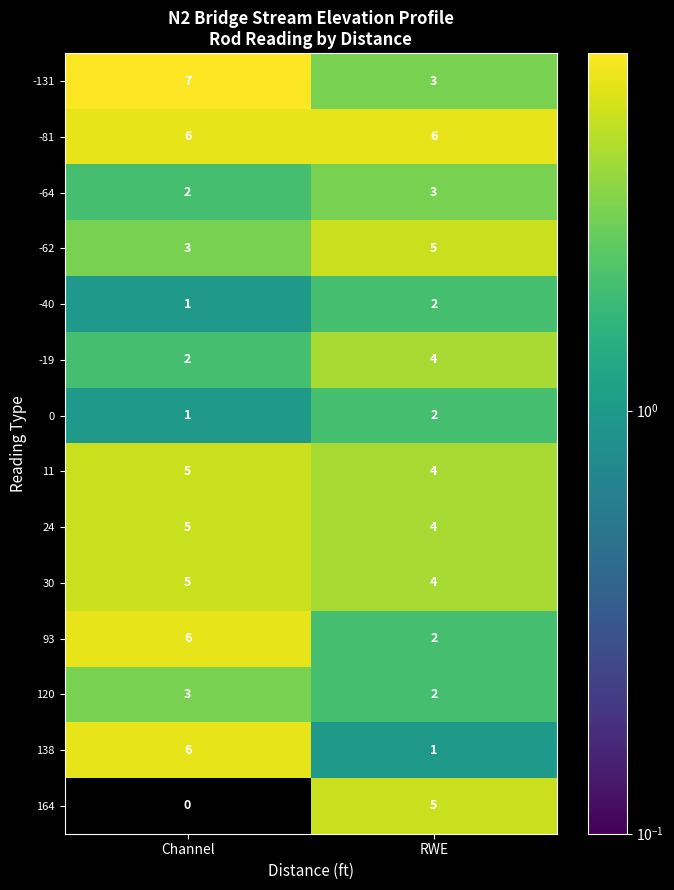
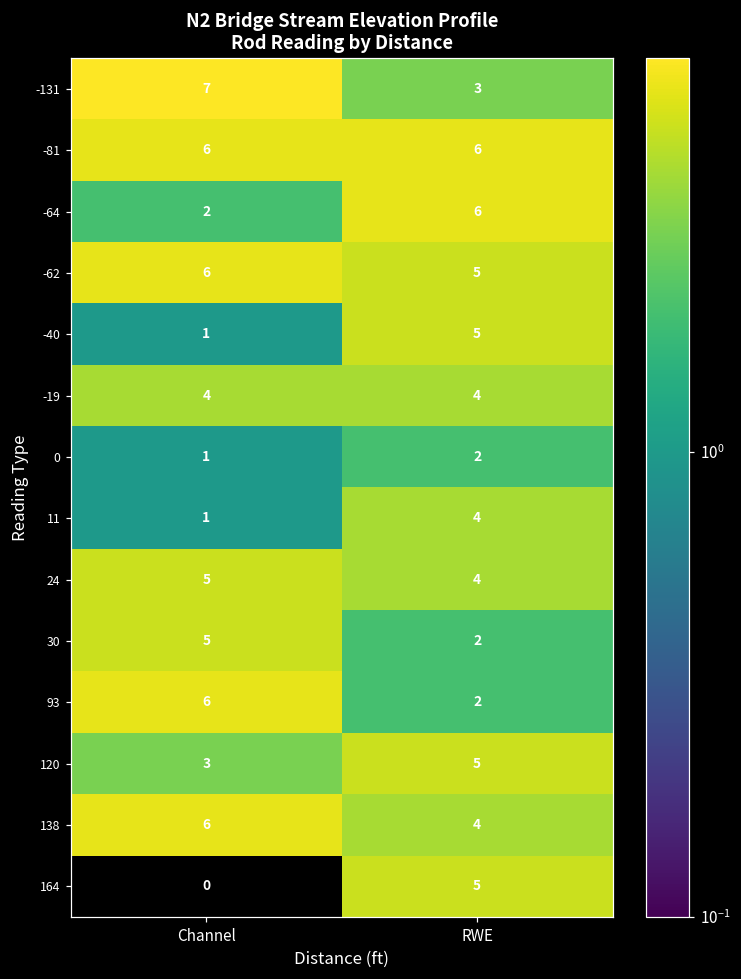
-64, RWE: 3 -> 6
-62, Channel: 3 -> 6
-40, RWE: 2 -> 5
-19, Channel: 2 -> 4
11, Channel: 5 -> 1
30, RWE: 4 -> 2
120, RWE: 2 -> 5
138, RWE: 1 -> 4
